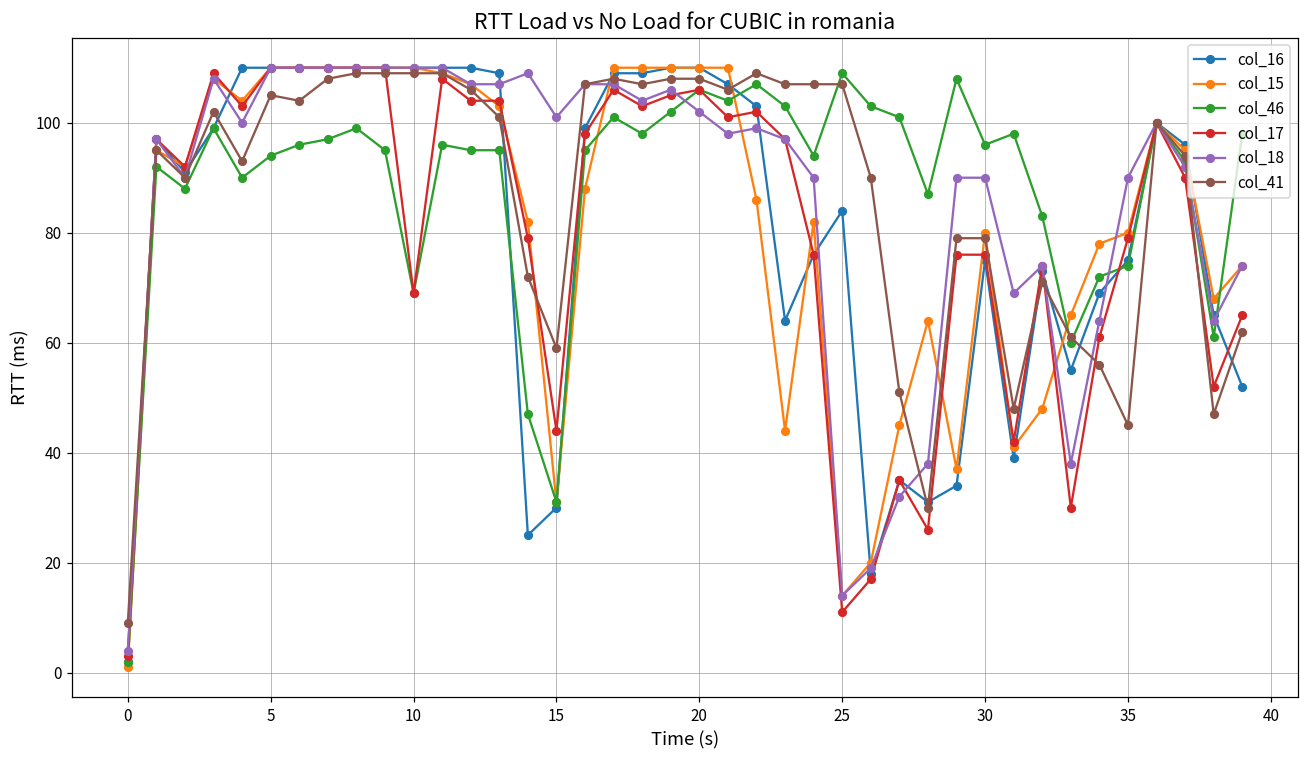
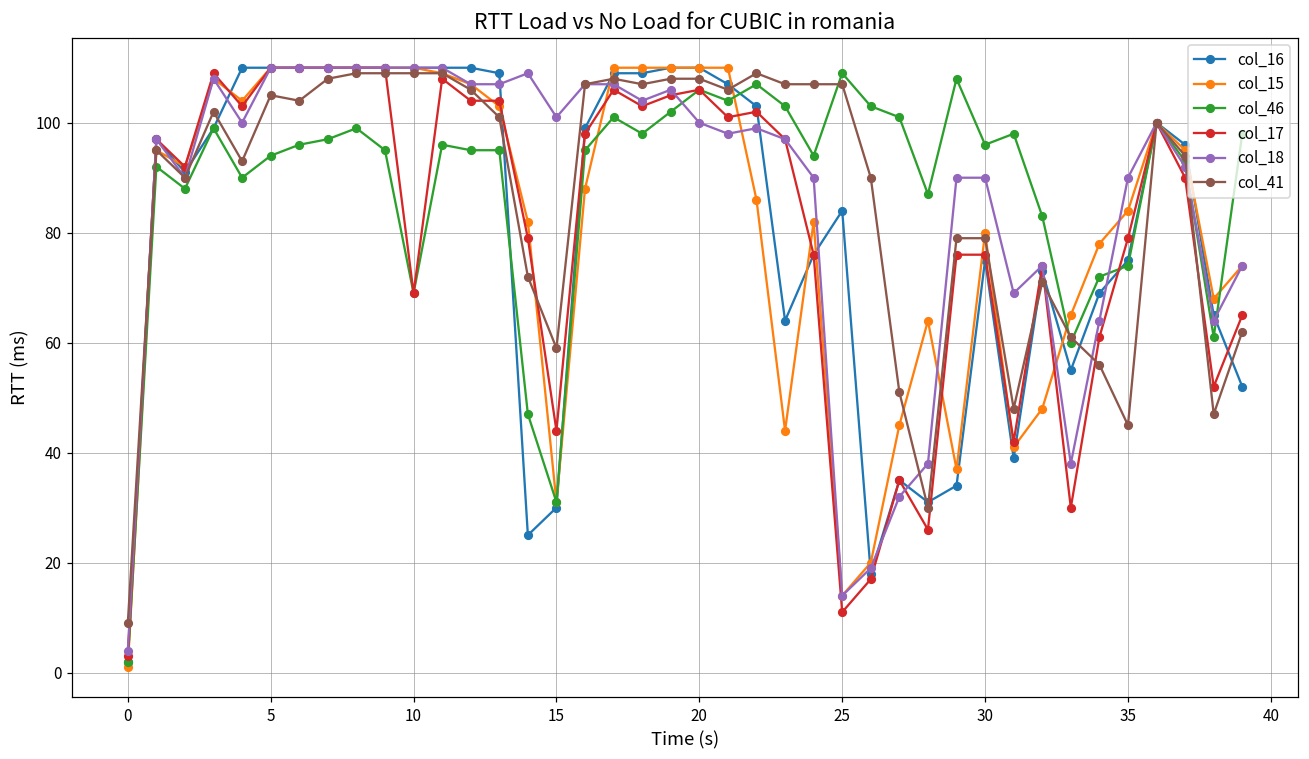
col_18, 20: 102 -> 100
col_15, 35: 80 -> 84
